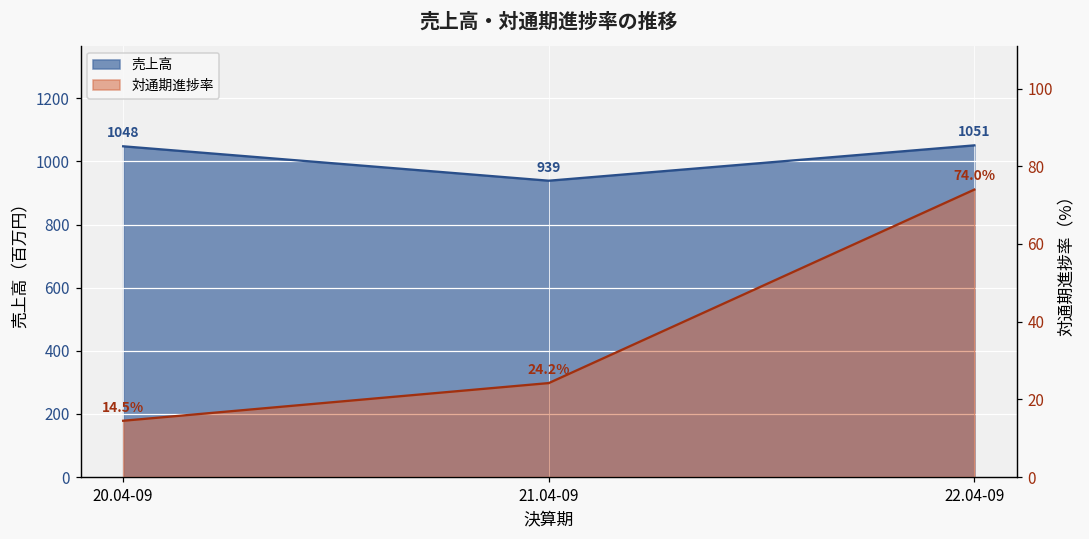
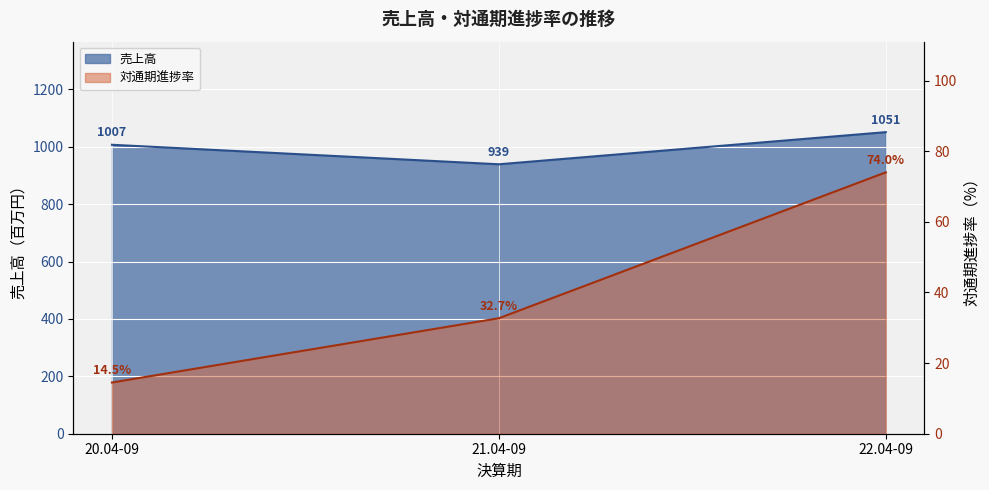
売上高, 20.04-09: 1048 -> 1007
対通期進捗率, 21.04-09: 24.2% -> 32.7%
